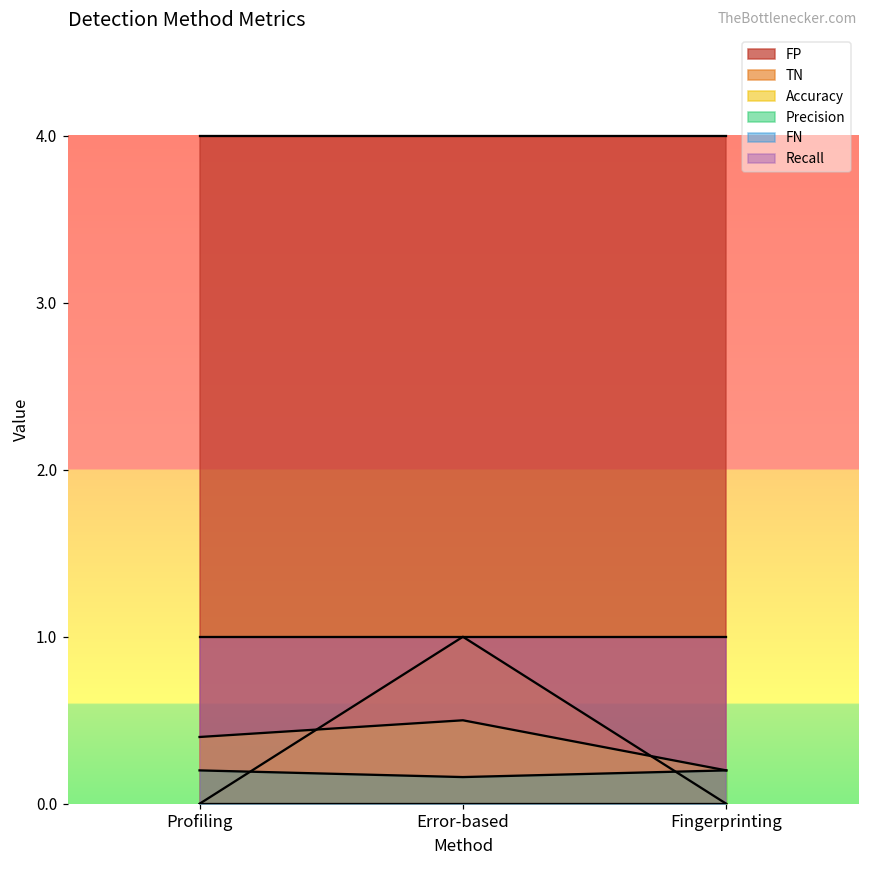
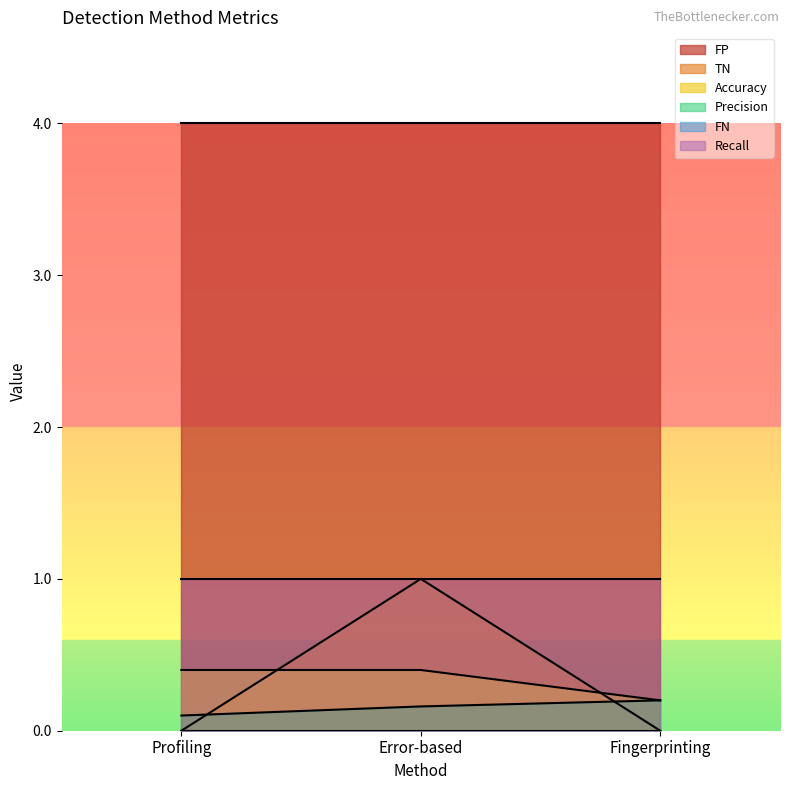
Precision, Profiling: 0.2 -> 0.1
Accuracy, Error-based: 0.5 -> 0.4
